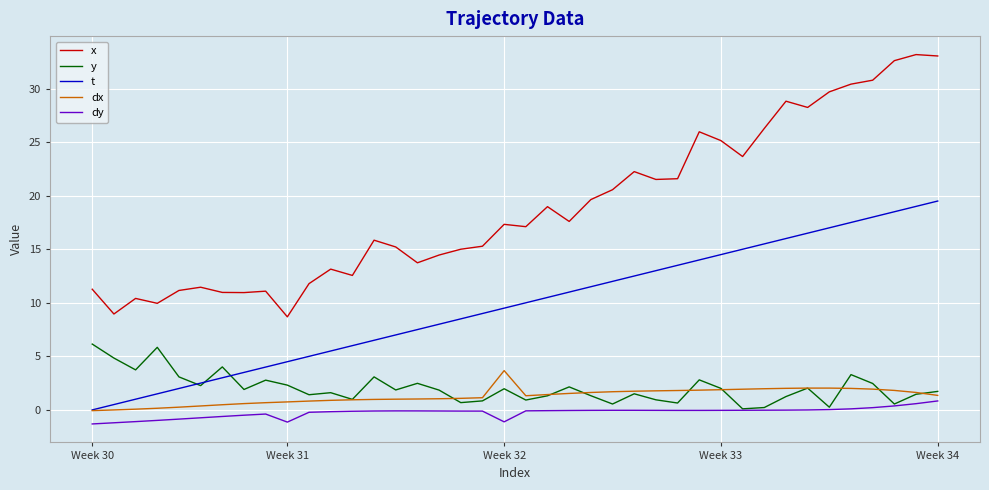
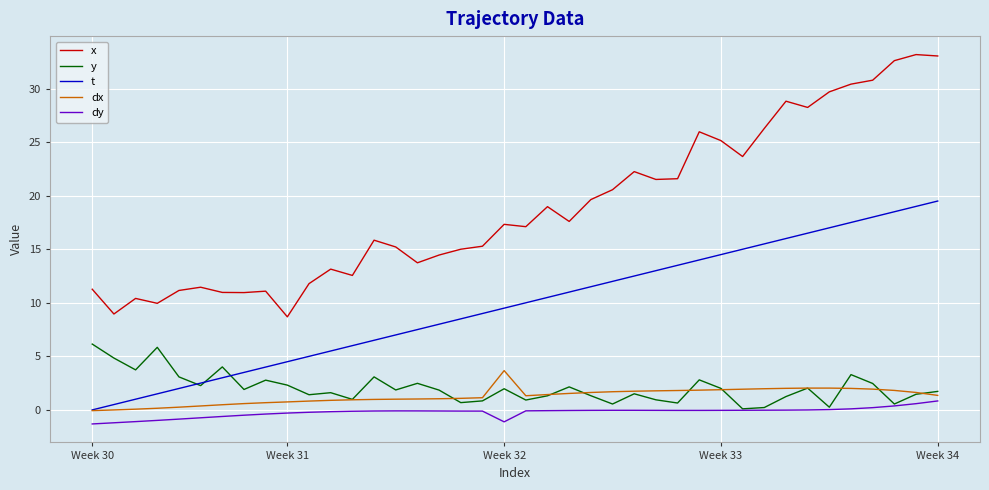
dy, Week 31: -1.1 -> -0.3
